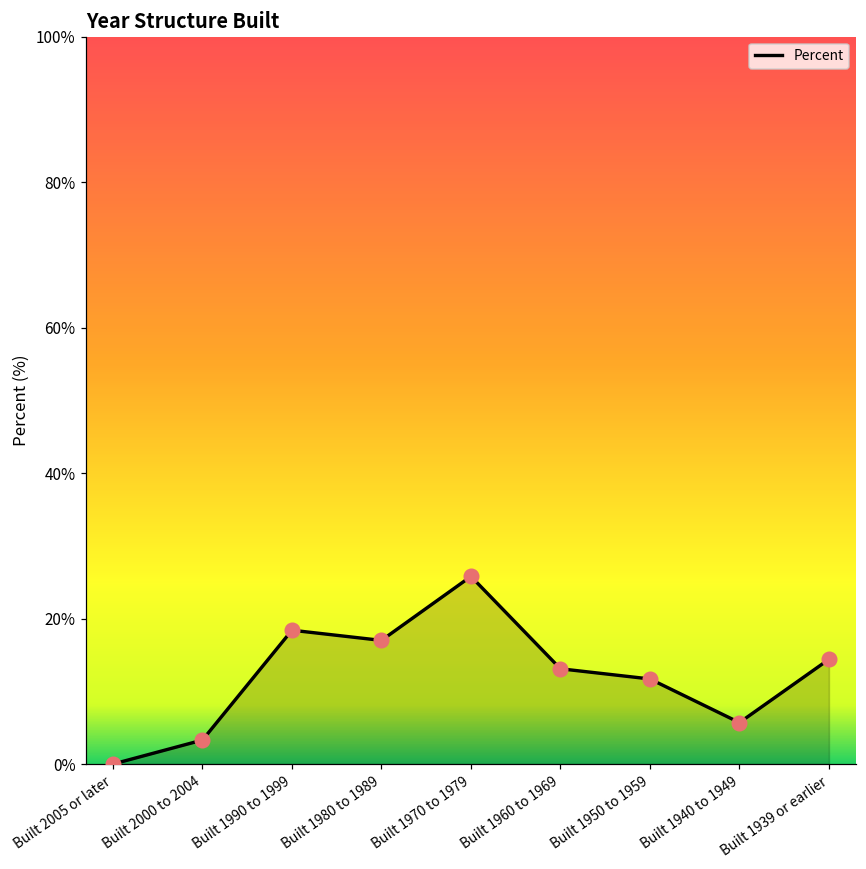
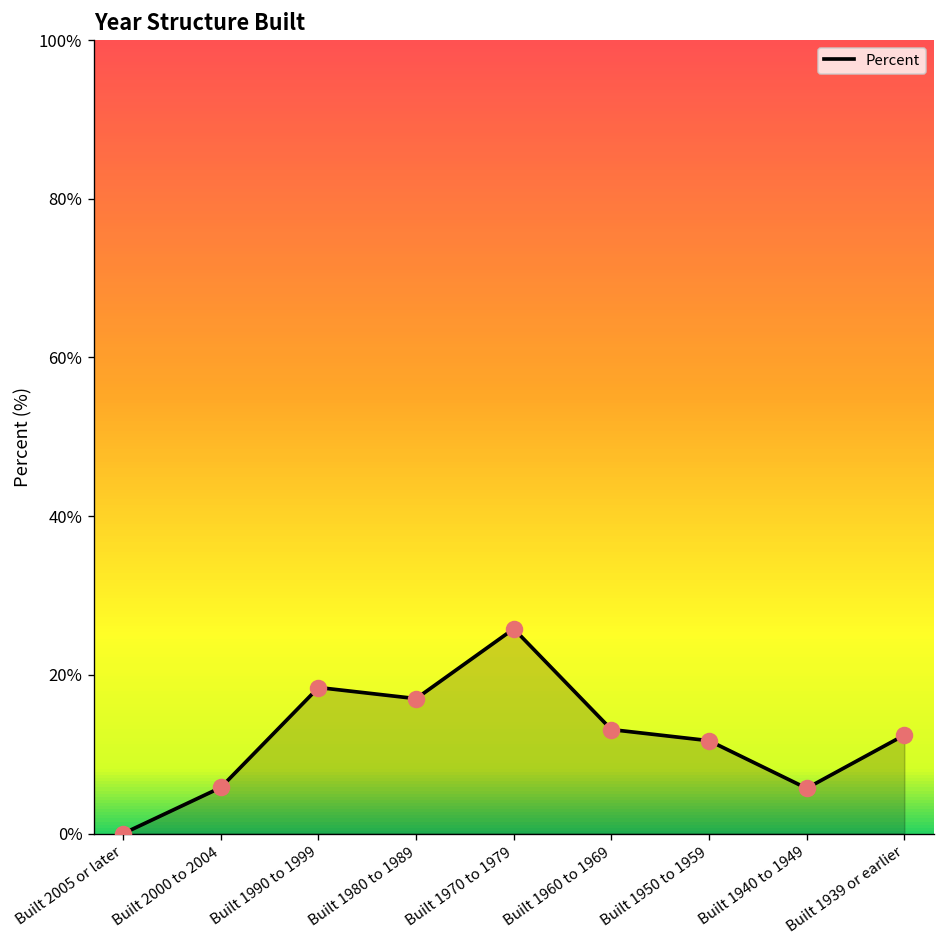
Built 2000 to 2004: 3% -> 6%
Built 1939 or earlier: 14% -> 12%
